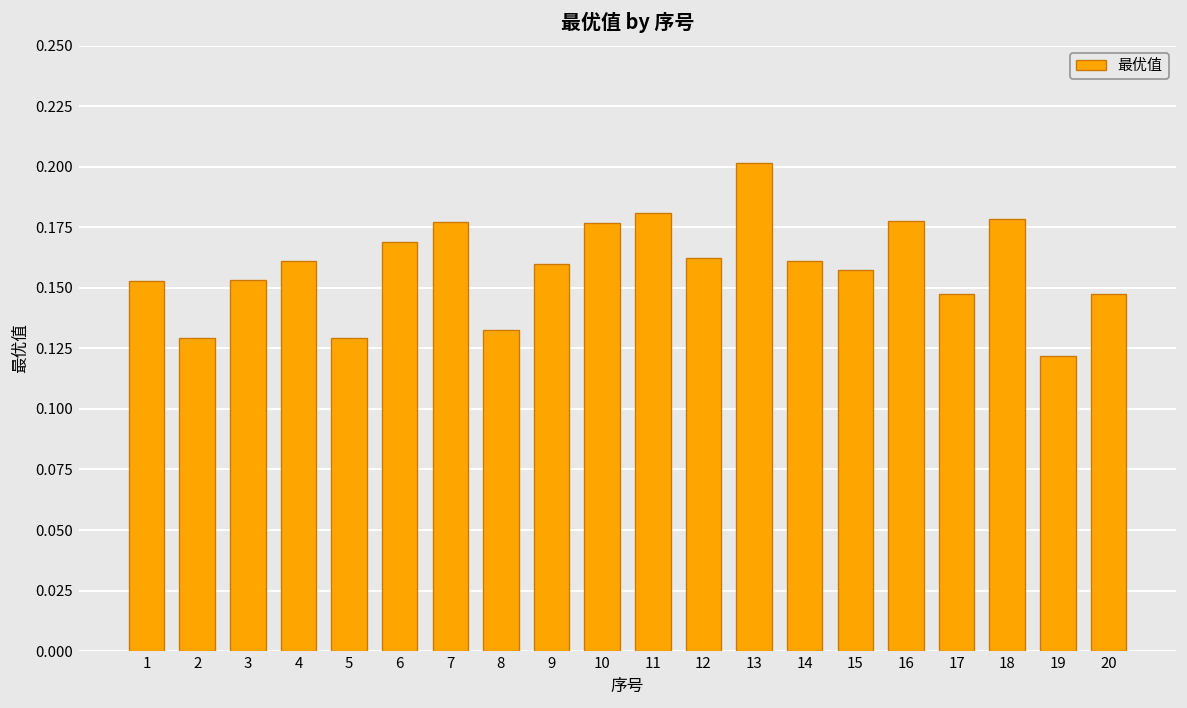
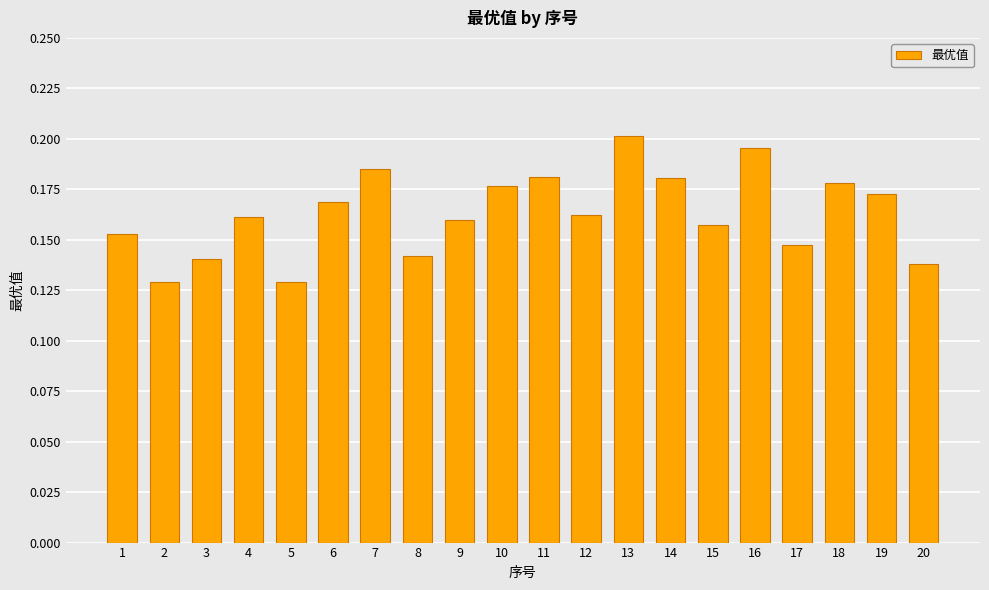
3: 0.153 -> 0.140
7: 0.177 -> 0.185
8: 0.133 -> 0.142
14: 0.161 -> 0.181
16: 0.178 -> 0.195
19: 0.122 -> 0.173
20: 0.147 -> 0.138
